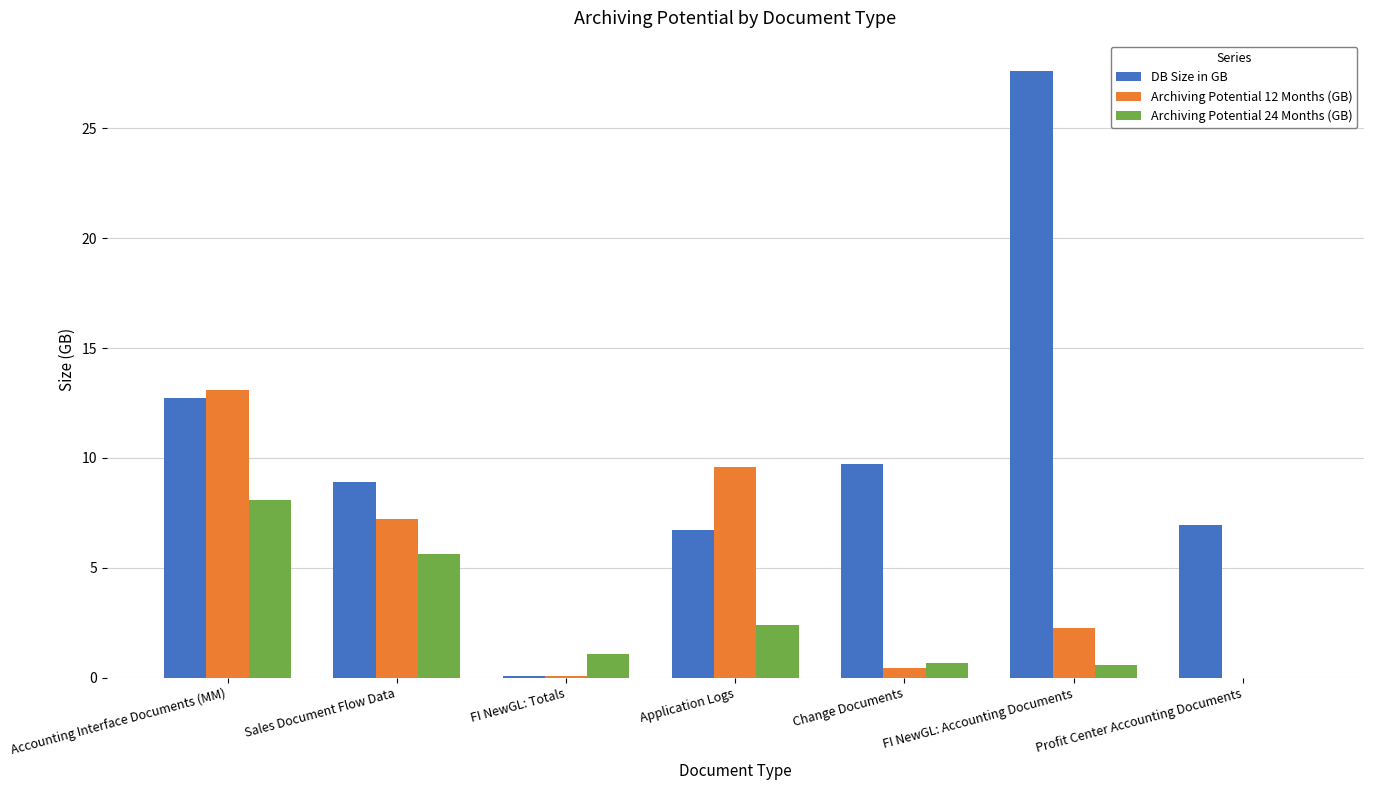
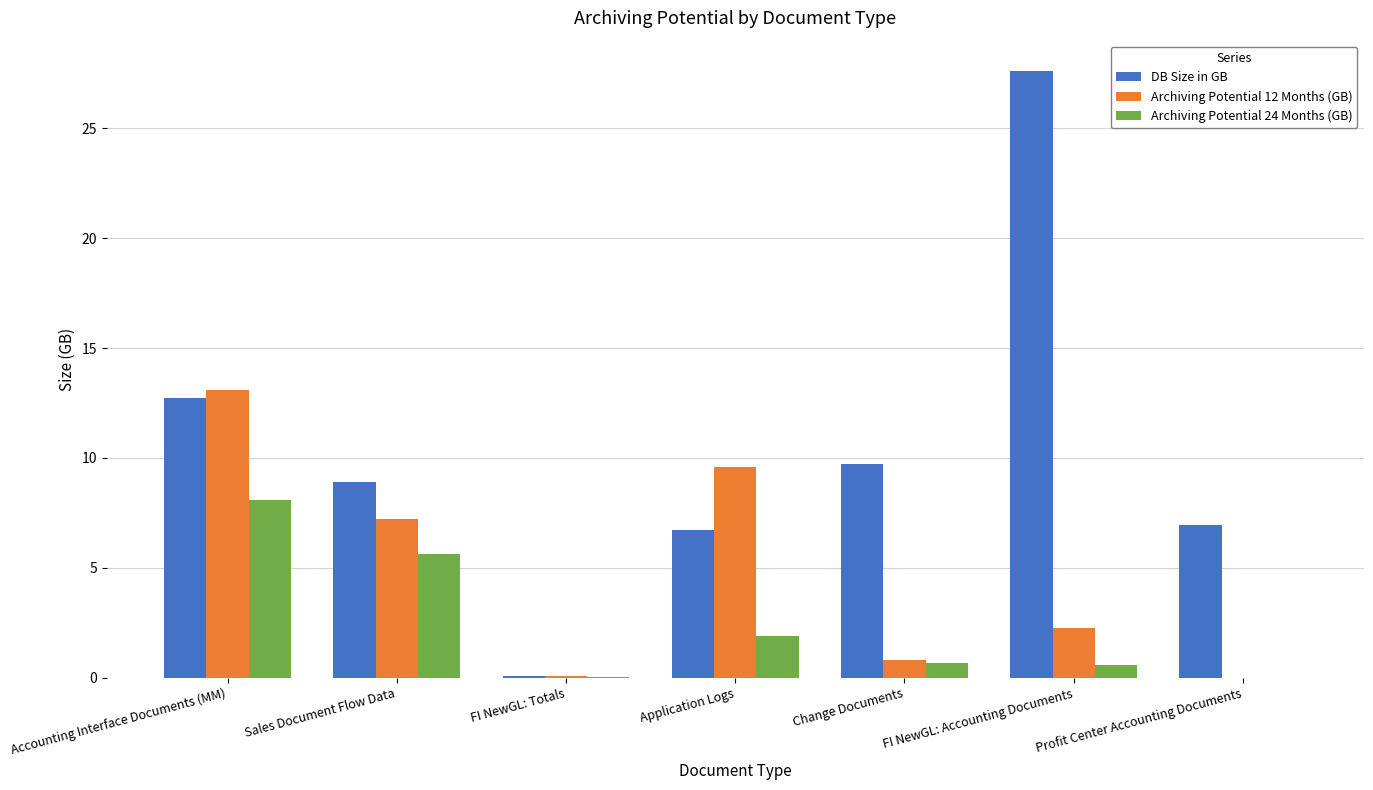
Archiving Potential 24 Months (GB), FI NewGL: Totals: 1.1 -> 0.0
Archiving Potential 24 Months (GB), Application Logs: 2.4 -> 1.9
Archiving Potential 12 Months (GB), Change Documents: 0.4 -> 0.8
